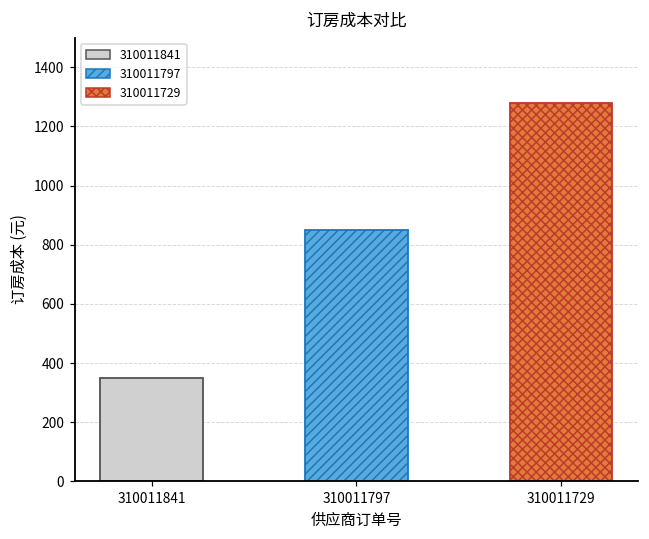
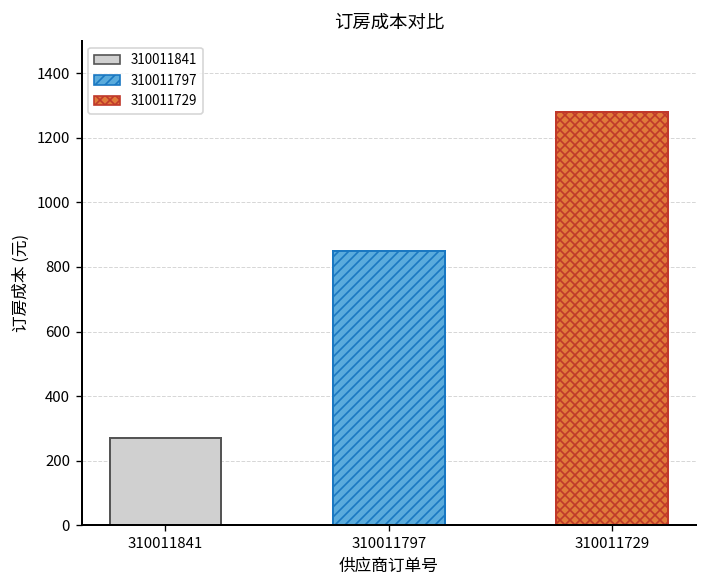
310011841: 350 -> 270
